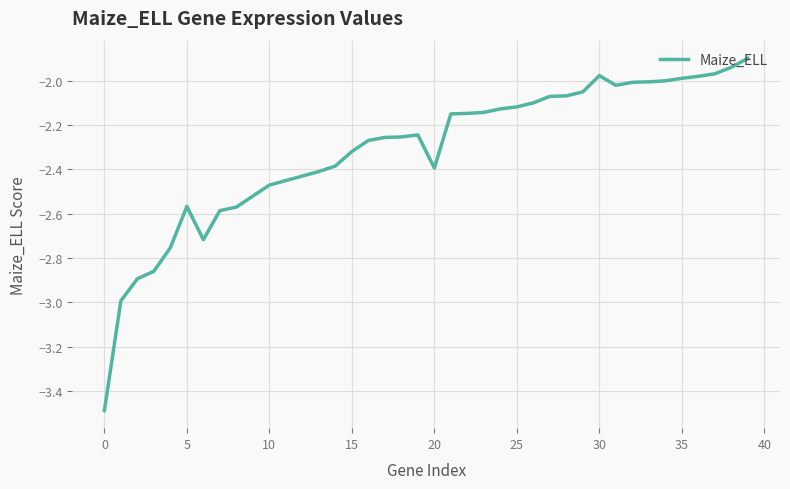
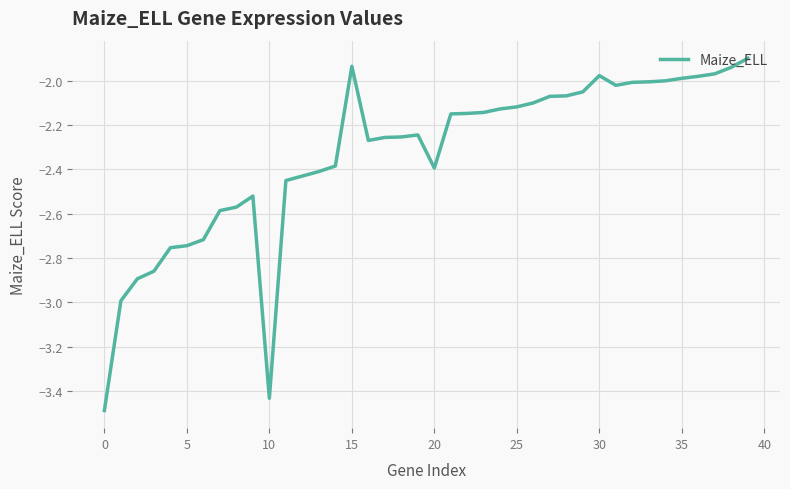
5: -2.57 -> -2.74
10: -2.47 -> -3.43
15: -2.32 -> -1.94
